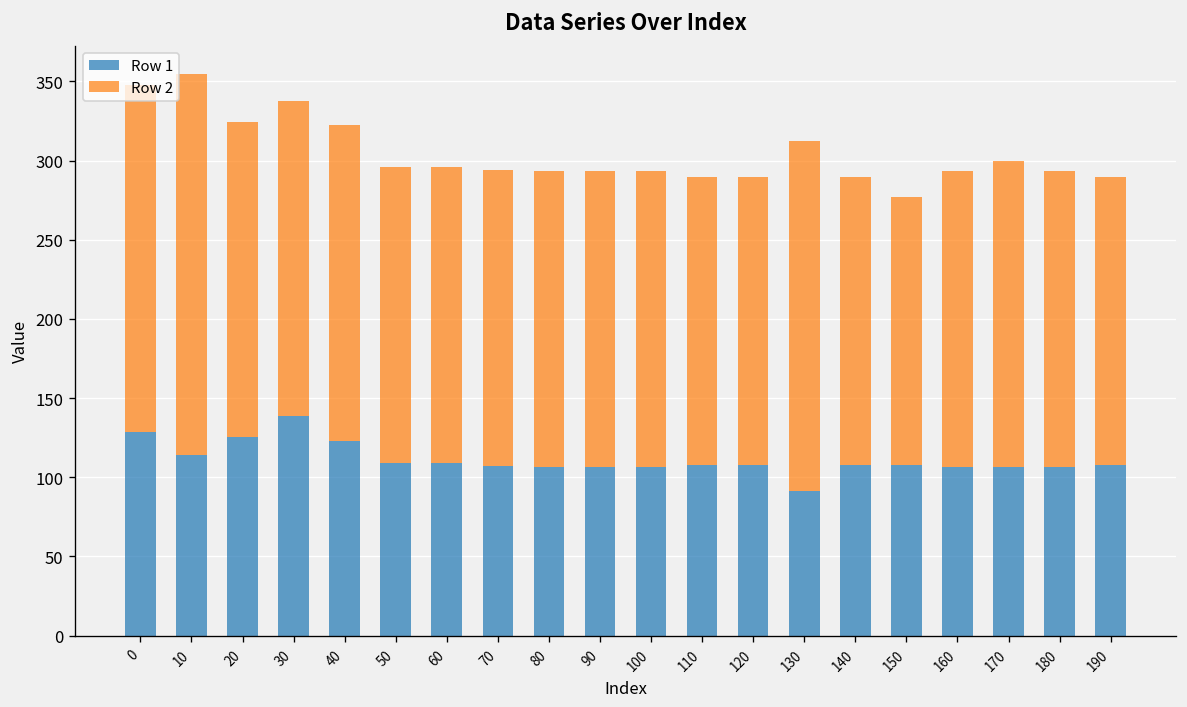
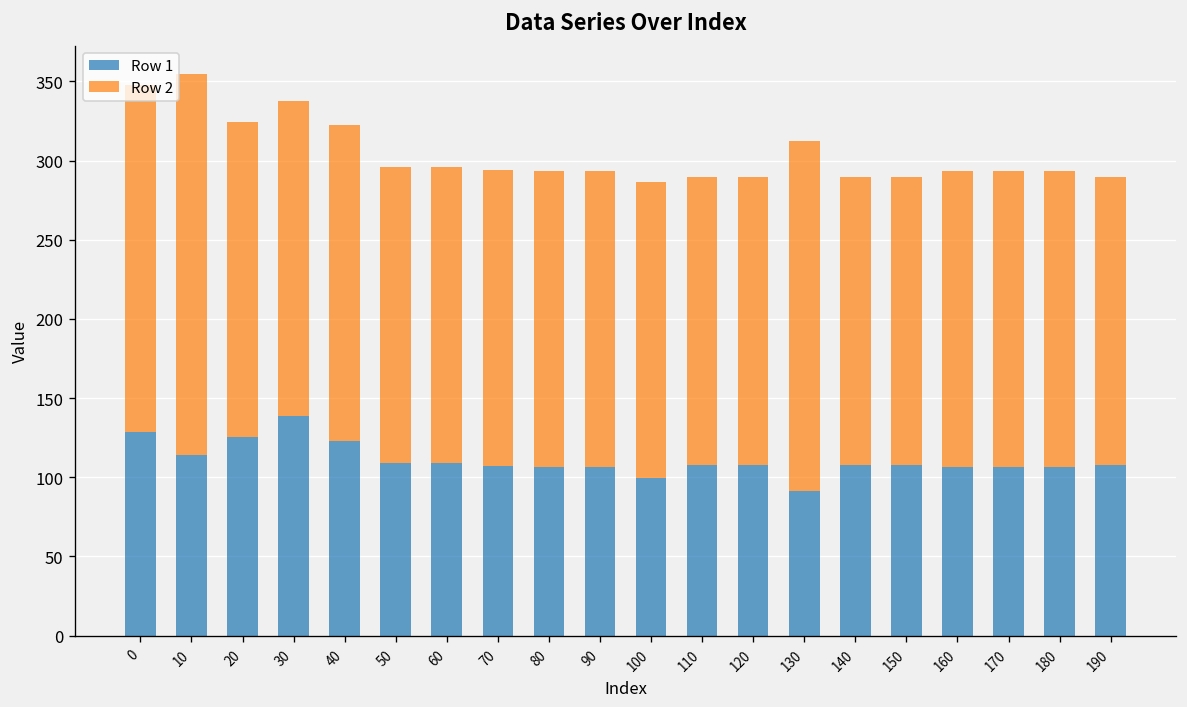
Row 1, 100: 107 -> 99
Row 2, 150: 169 -> 182
Row 2, 170: 193 -> 187
